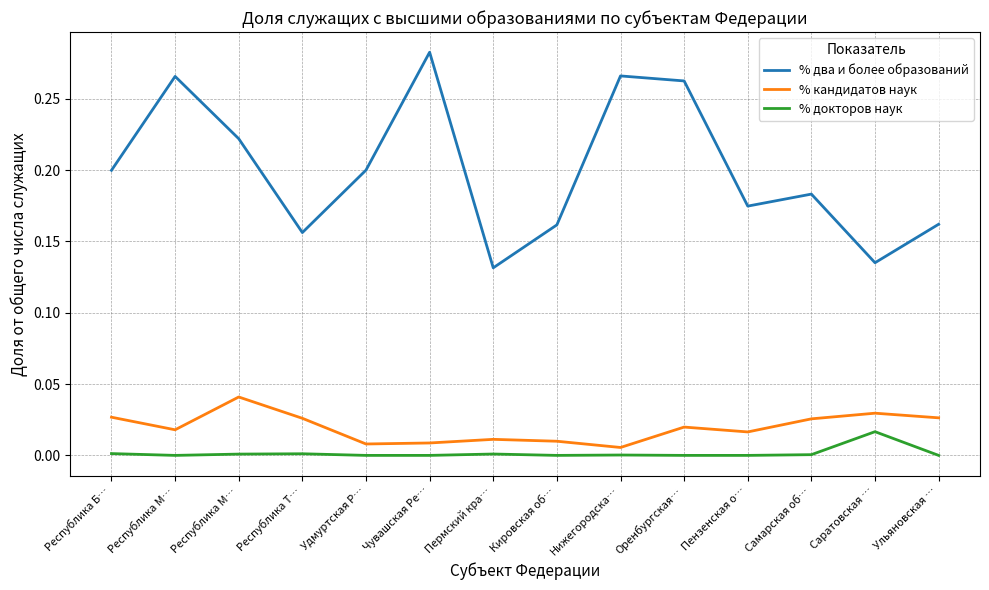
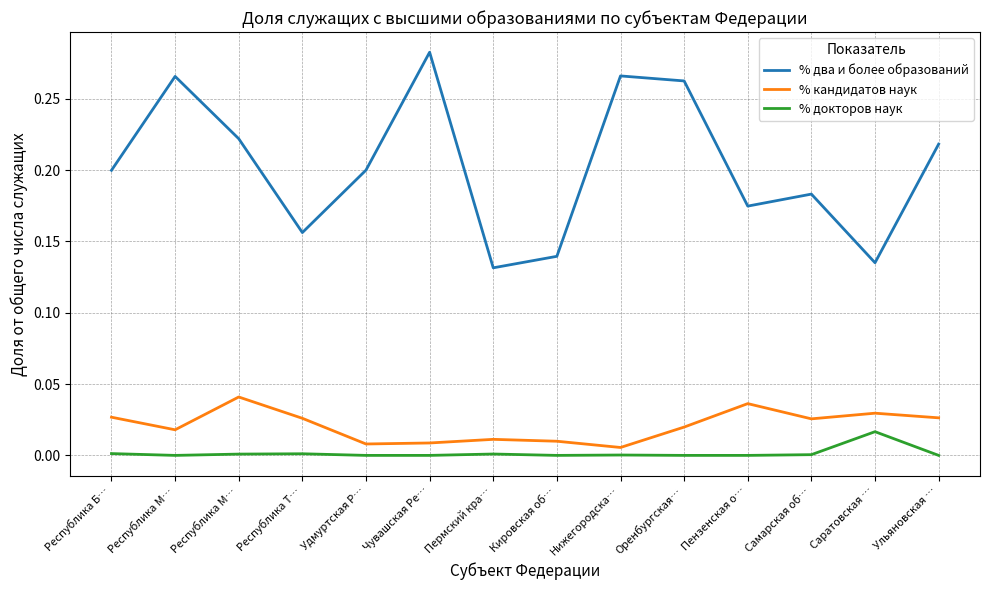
% два и более образований, Кировская об…: 0.162 -> 0.140
% кандидатов наук, Пензенская о…: 0.016 -> 0.036
% два и более образований, Ульяновская …: 0.162 -> 0.218
